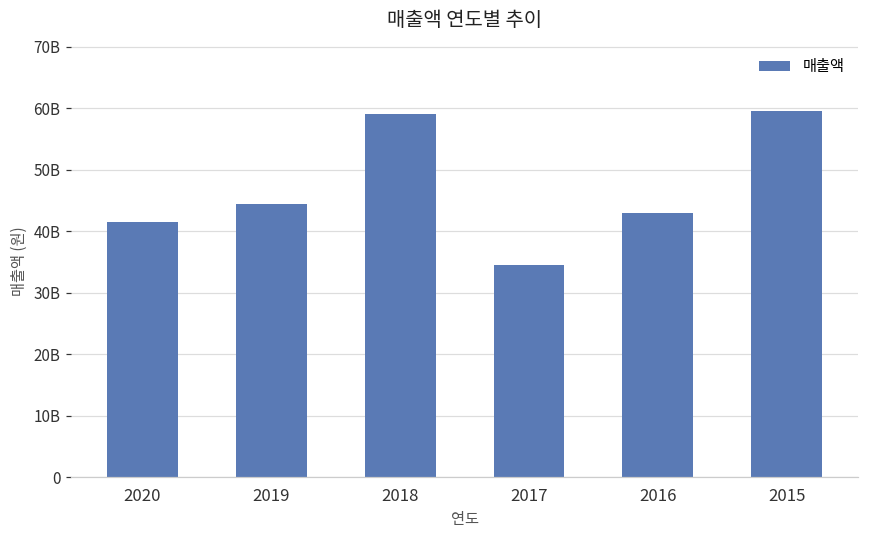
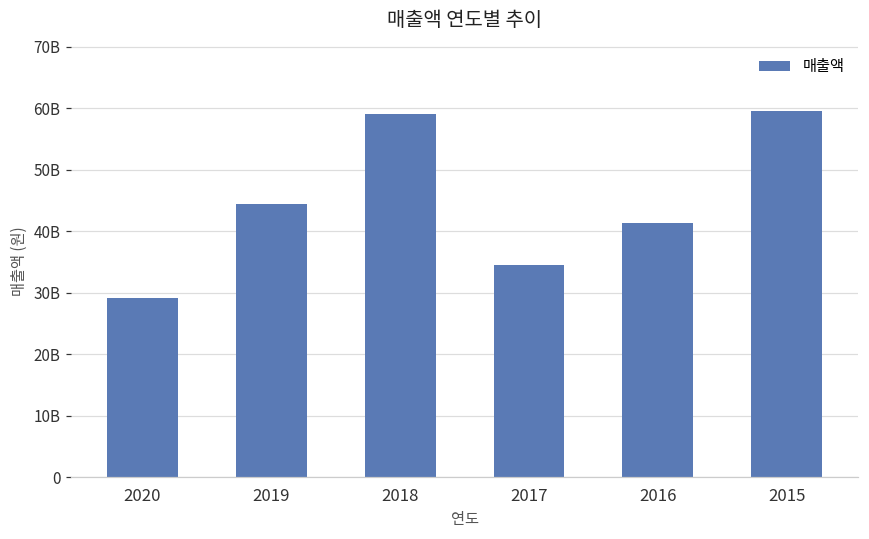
2020: 41000000000 -> 29000000000
2016: 43000000000 -> 41000000000
